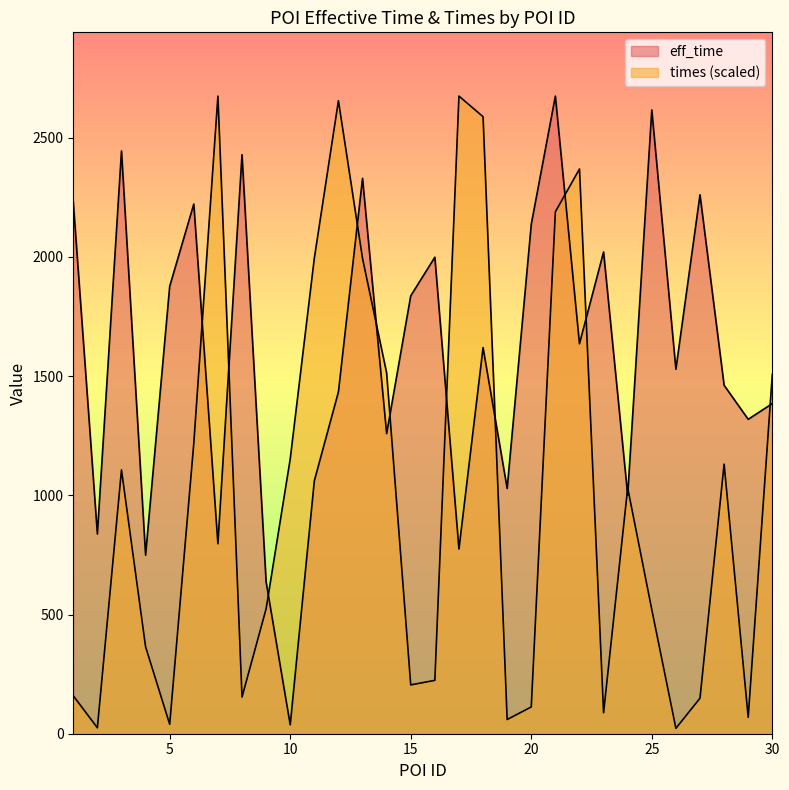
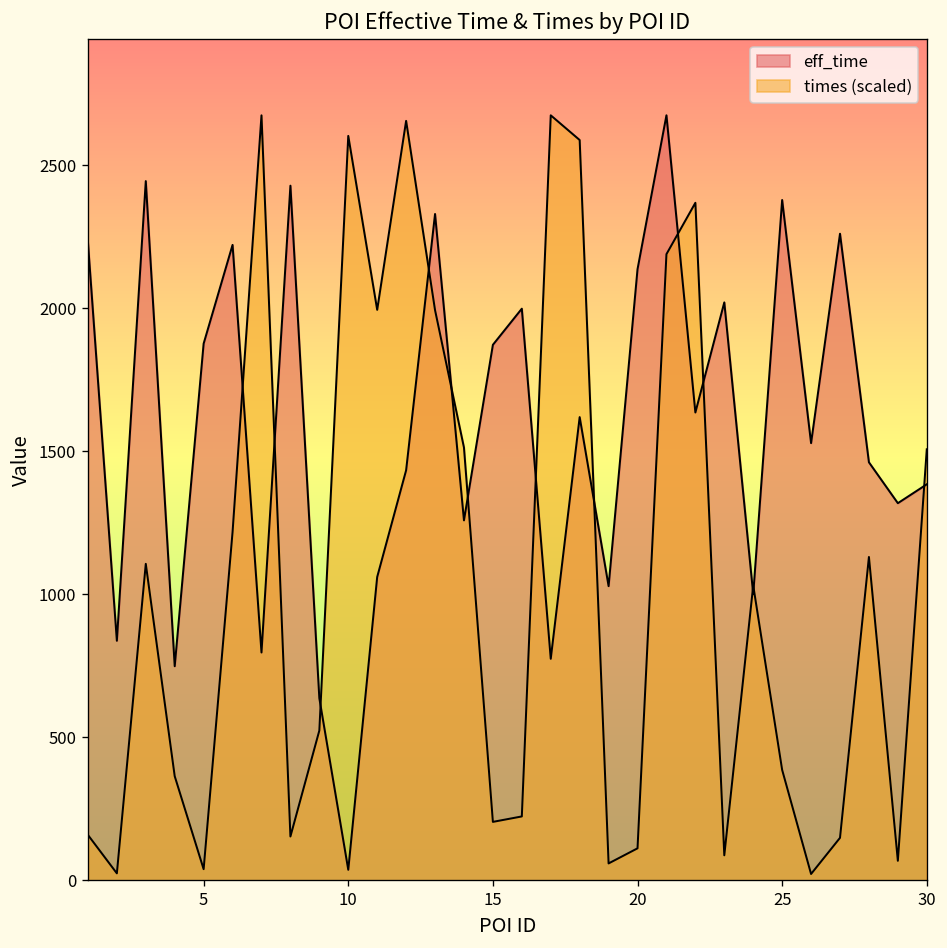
times (scaled), 10: 1150 -> 2600
eff_time, 15: 1840 -> 1870
eff_time, 25: 2620 -> 2380
times (scaled), 25: 520 -> 390
